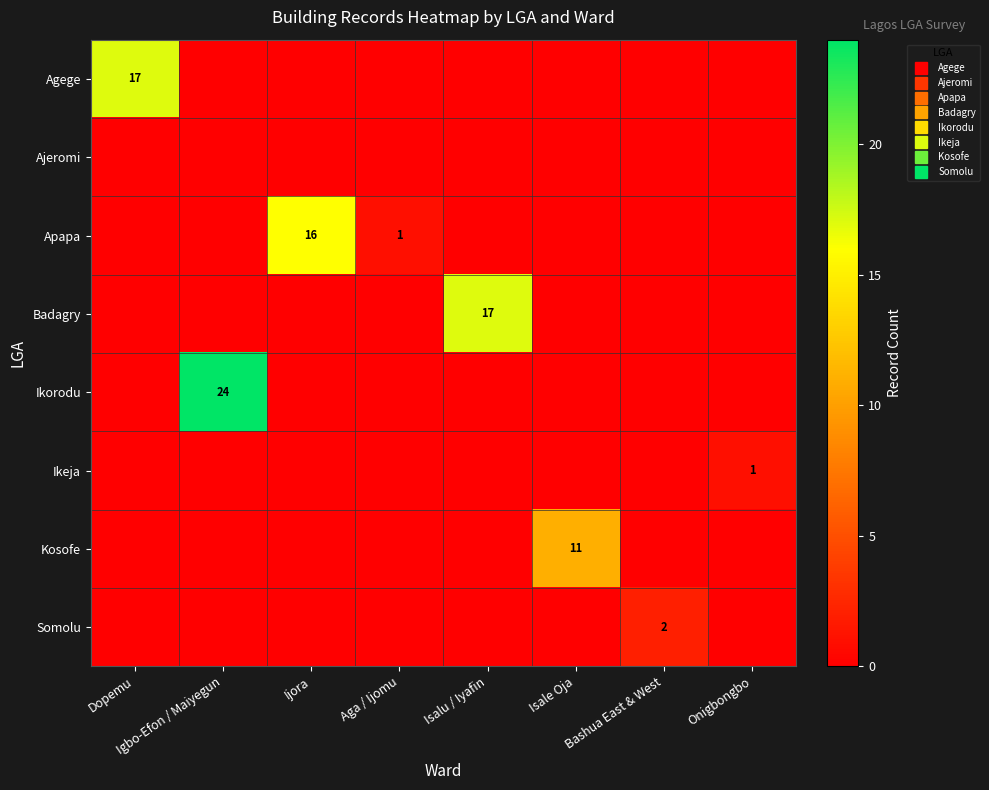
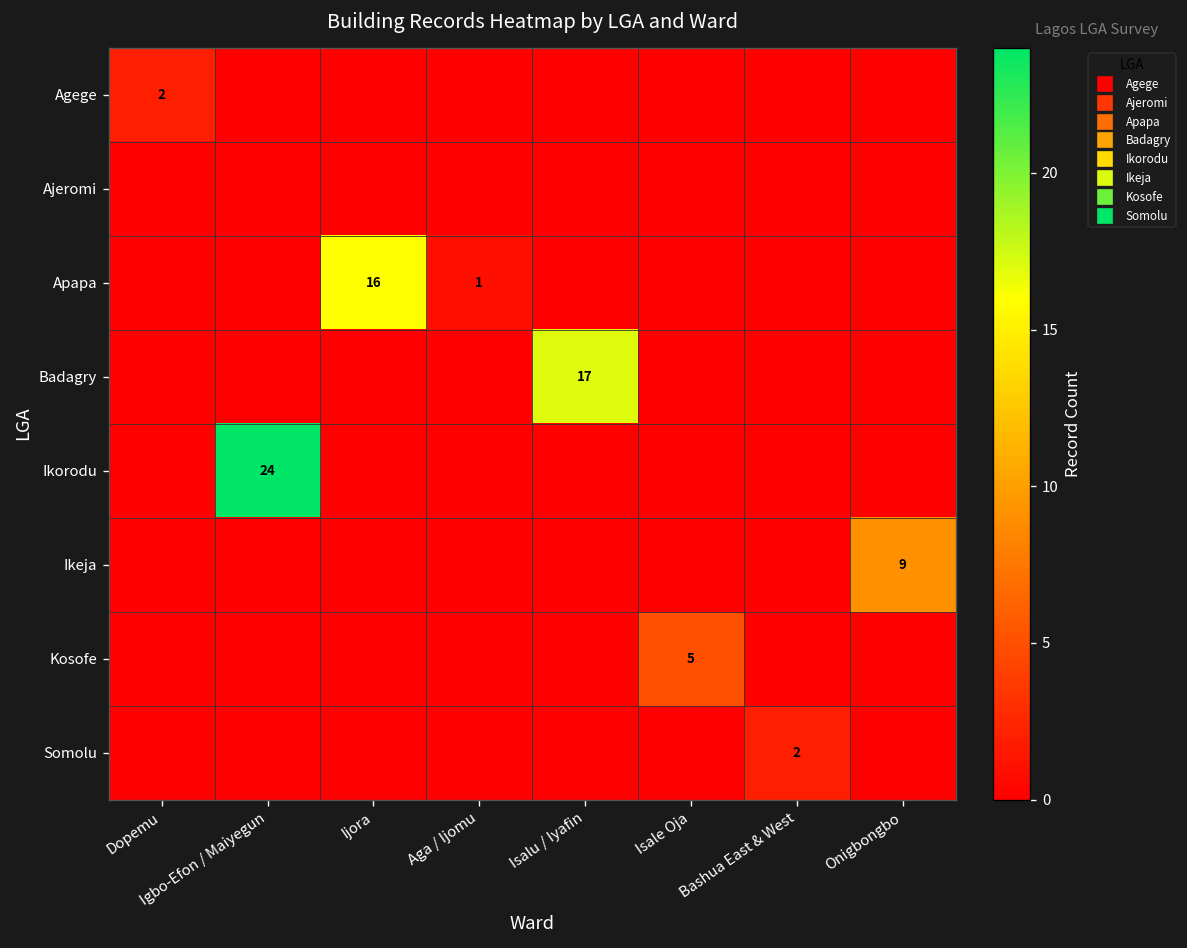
Agege, Dopemu: 17 -> 2
Ikeja, Onigbongbo: 1 -> 9
Kosofe, Isale Oja: 11 -> 5
